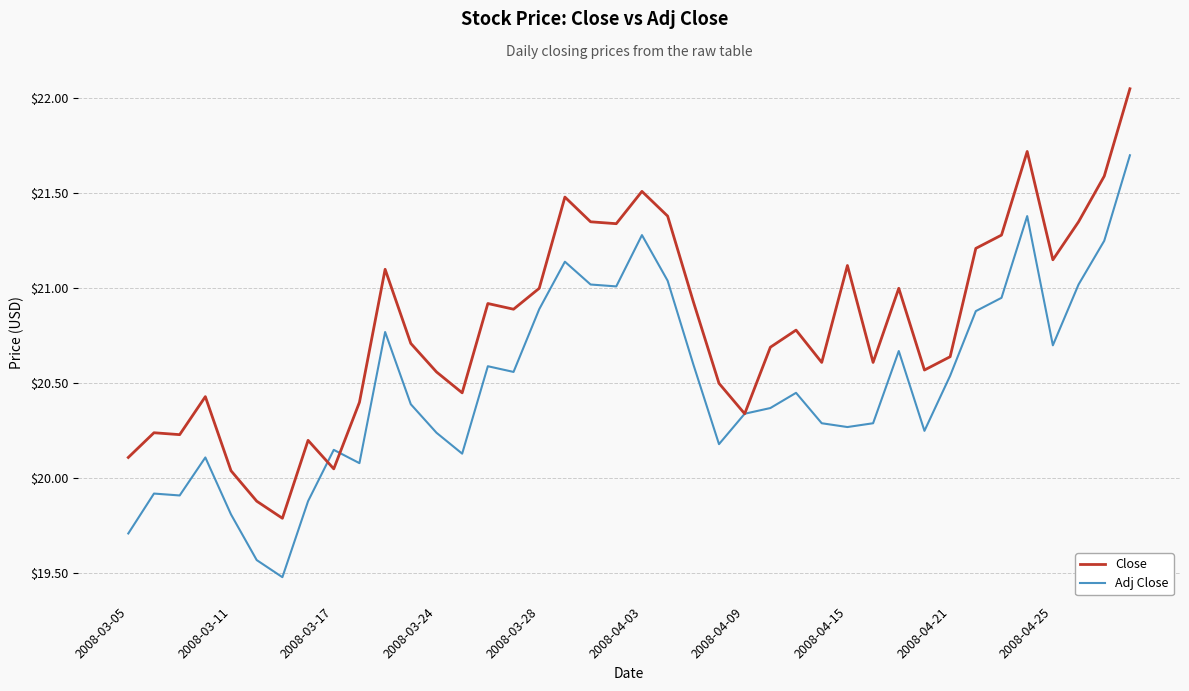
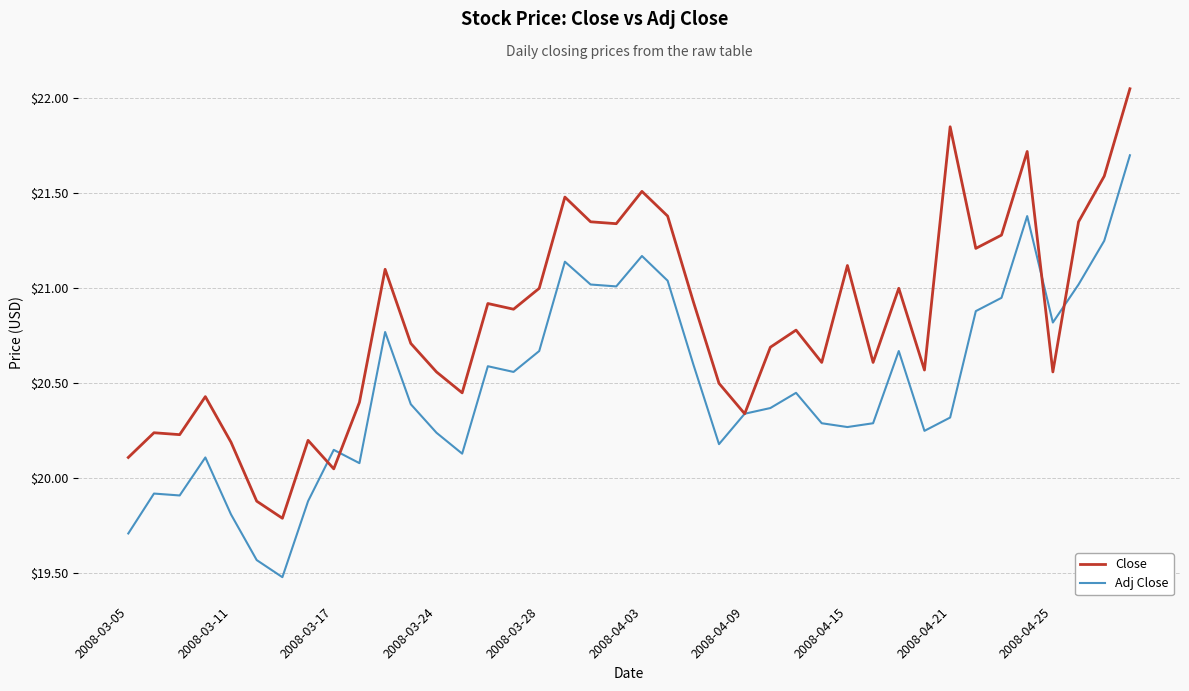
Close, 2008-03-11: $20.04 -> $20.19
Adj Close, 2008-03-28: $20.89 -> $20.67
Adj Close, 2008-04-03: $21.28 -> $21.17
Close, 2008-04-21: $20.64 -> $21.85
Adj Close, 2008-04-21: $20.54 -> $20.32
Close, 2008-04-25: $21.15 -> $20.56
Adj Close, 2008-04-25: $20.70 -> $20.82
